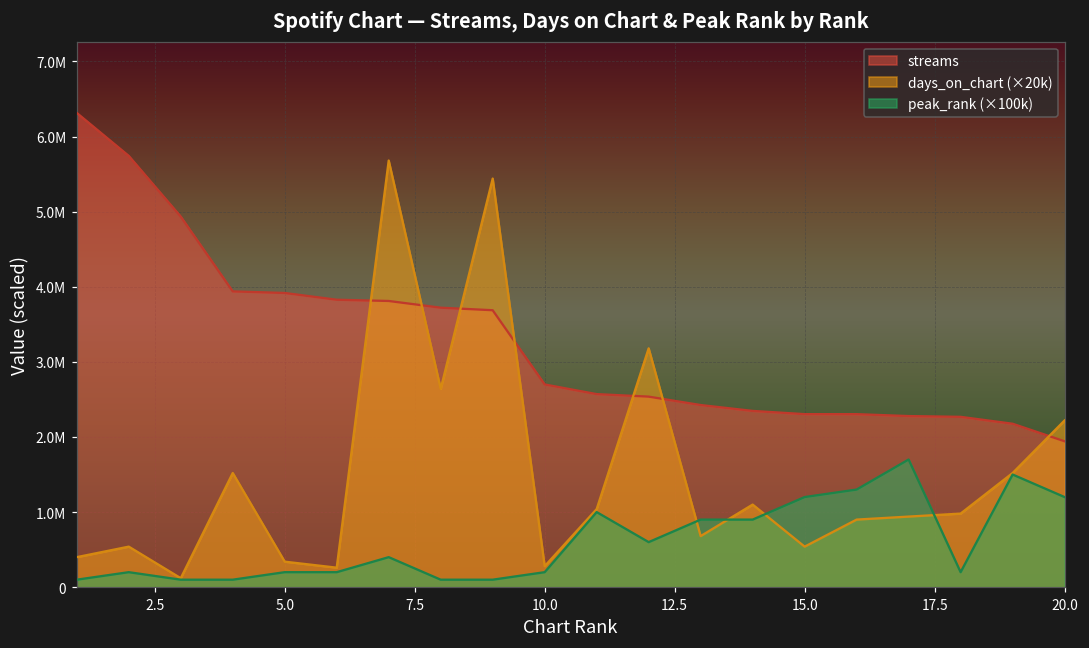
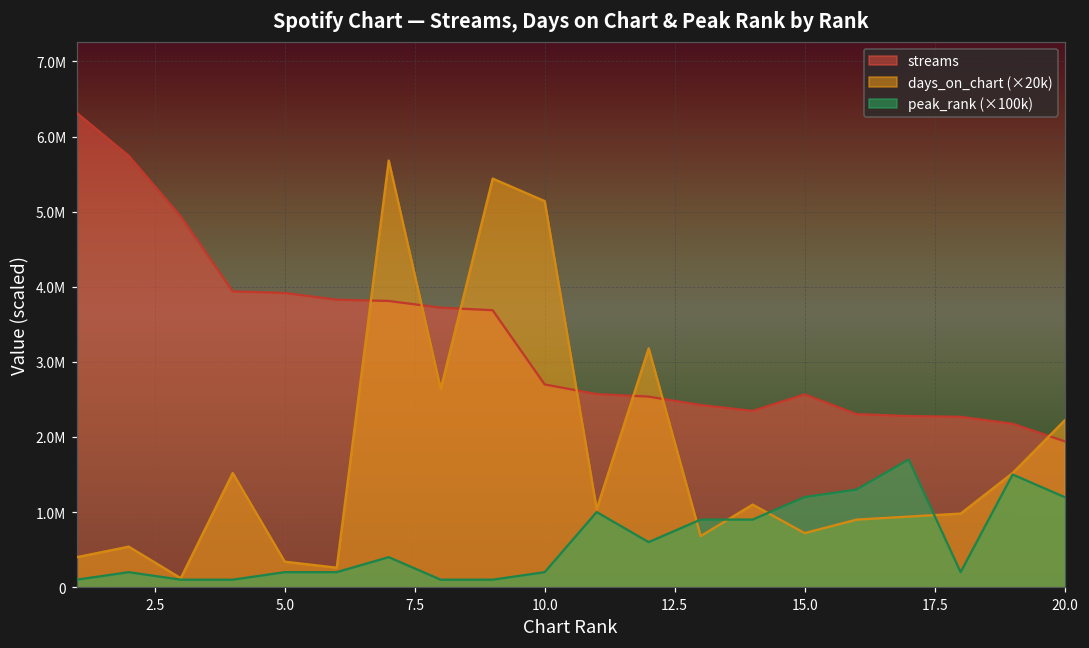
days_on_chart (×20k), 10.0: 300000 -> 5100000
streams, 15.0: 2300000 -> 2600000
days_on_chart (×20k), 15.0: 500000 -> 700000
